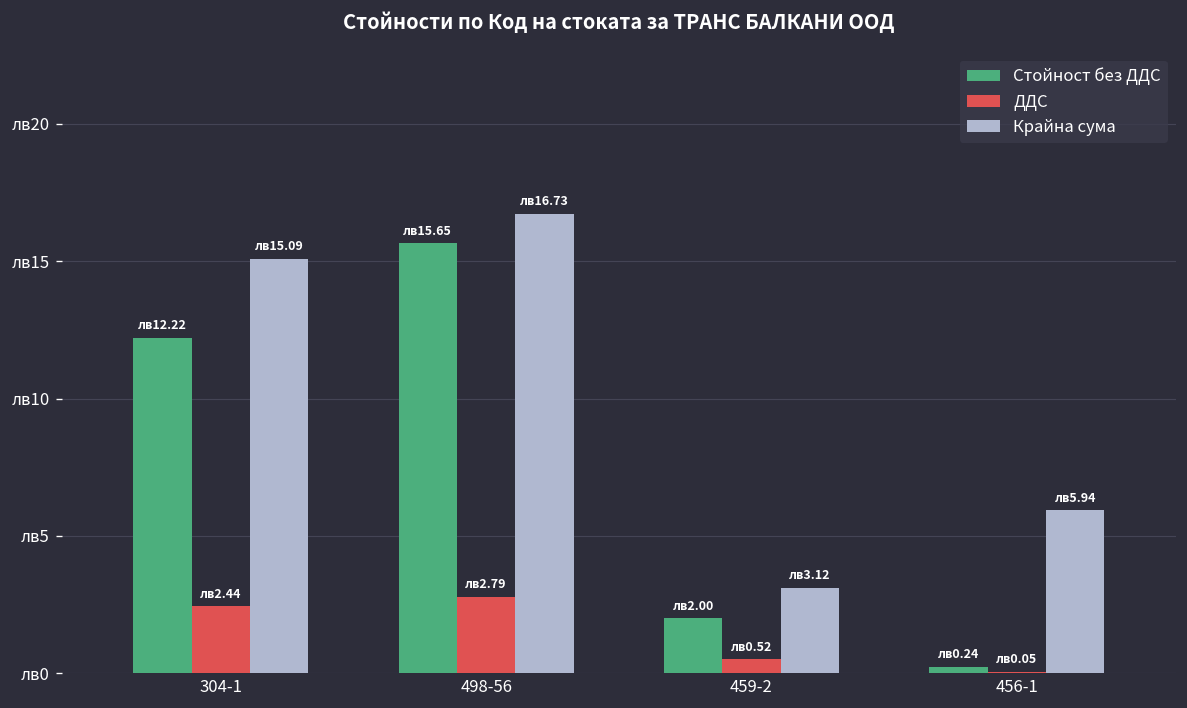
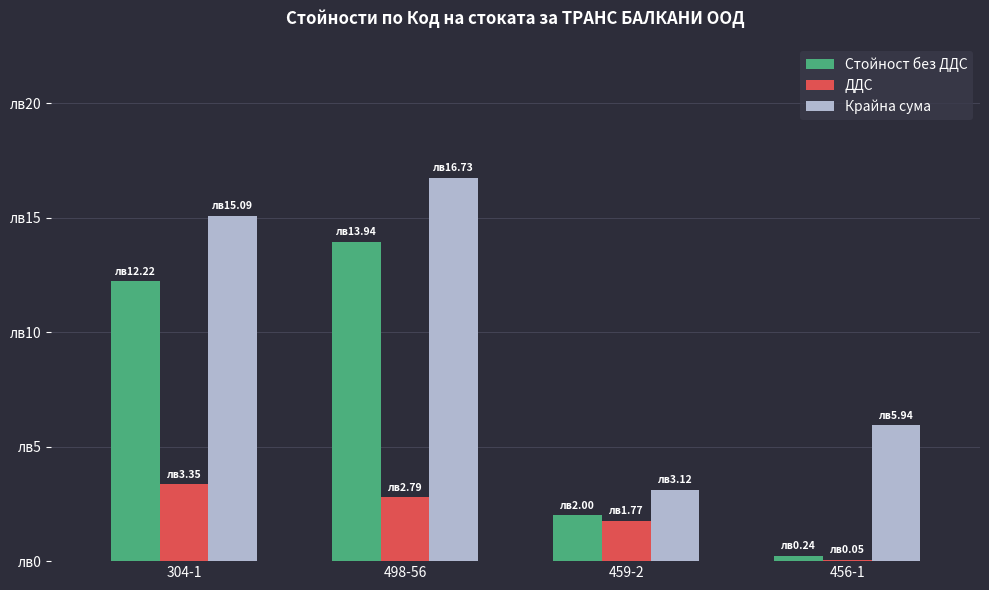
ДДС, 304-1: 2.44 -> 3.35
Стойност без ДДС, 498-56: 15.65 -> 13.94
ДДС, 459-2: 0.52 -> 1.77
